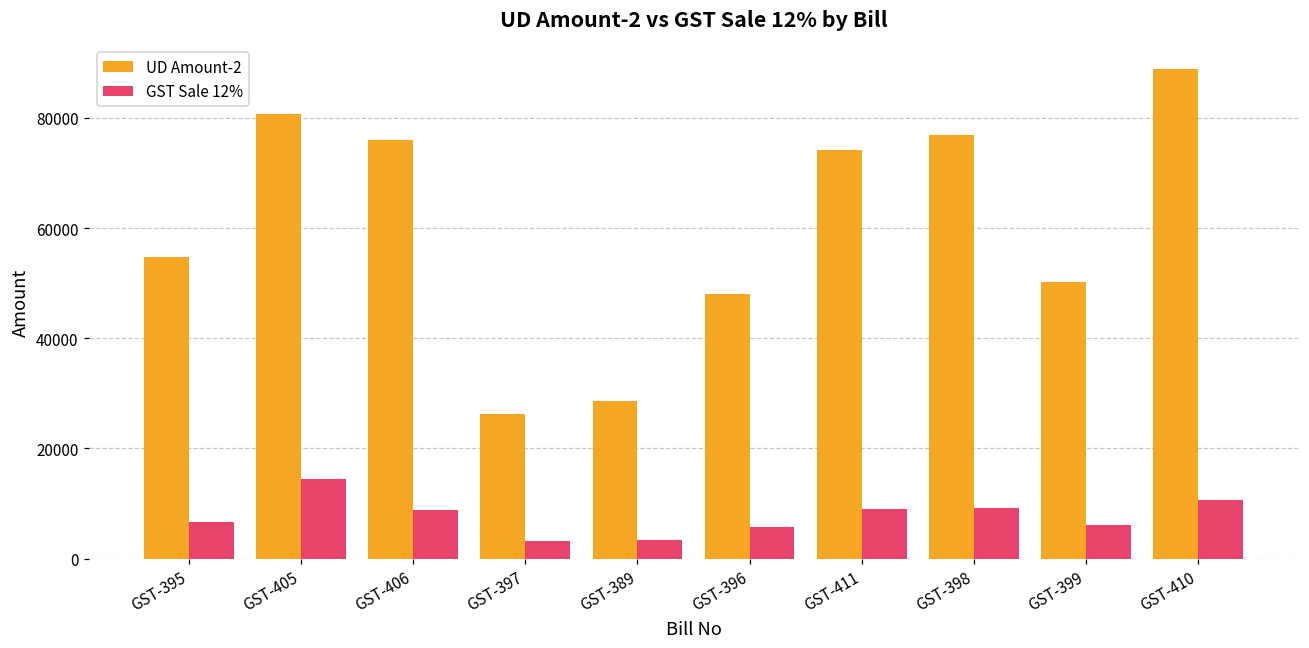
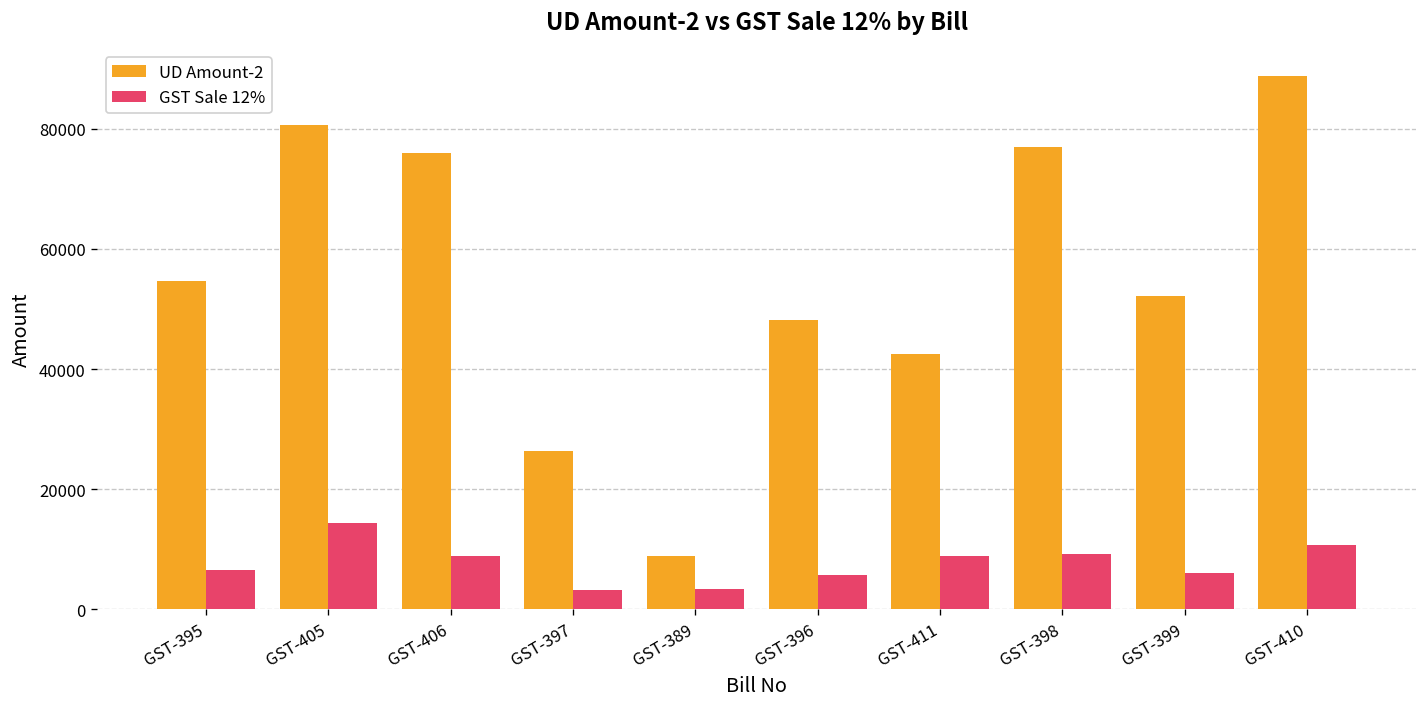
UD Amount-2, GST-389: 29000 -> 9000
UD Amount-2, GST-411: 74000 -> 42000
UD Amount-2, GST-399: 50000 -> 52000
